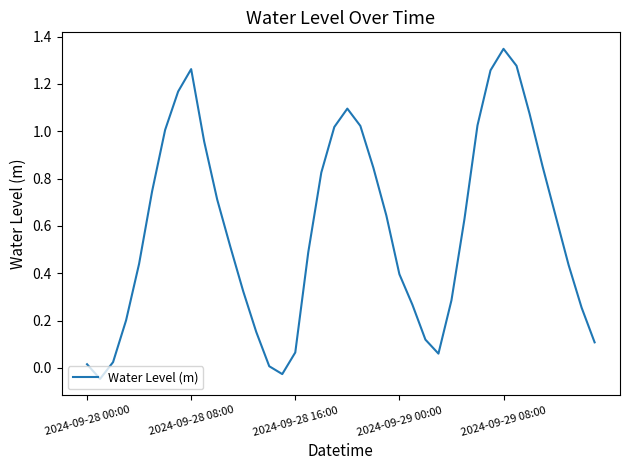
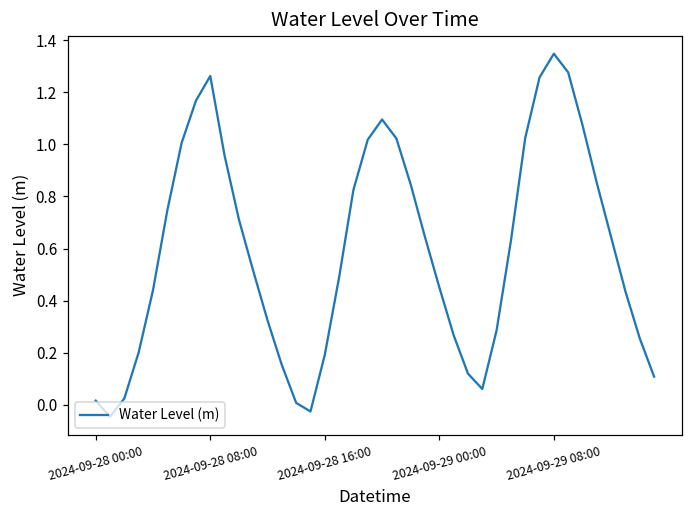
2024-09-28 16:00: 0.07 -> 0.19
2024-09-29 00:00: 0.40 -> 0.45
